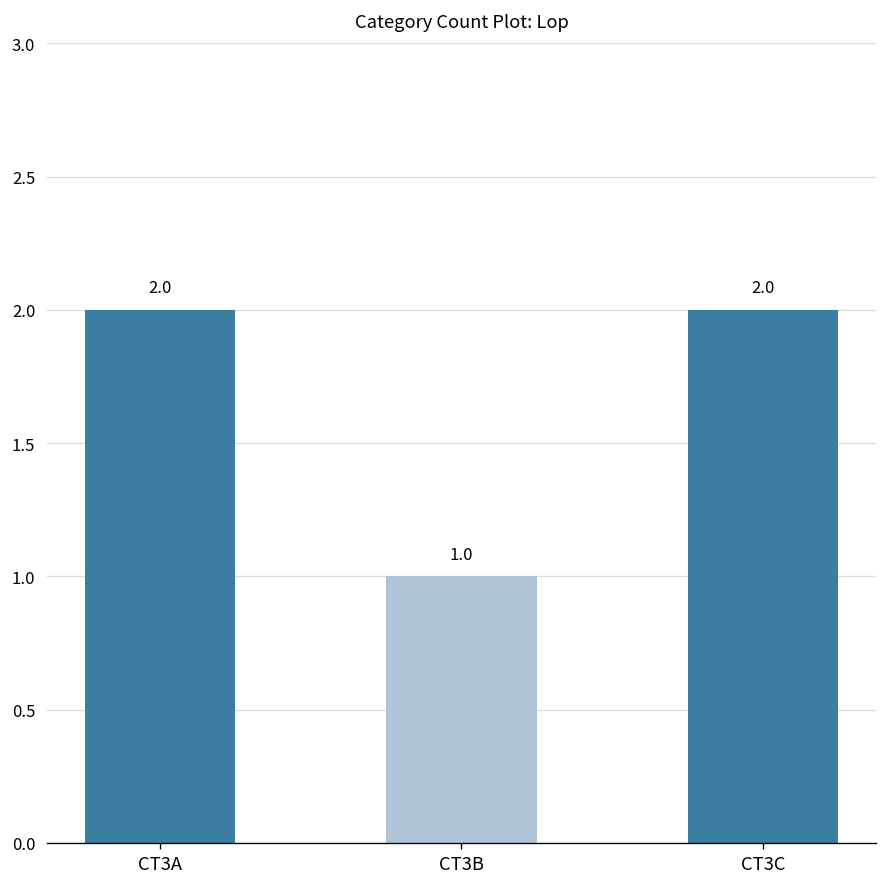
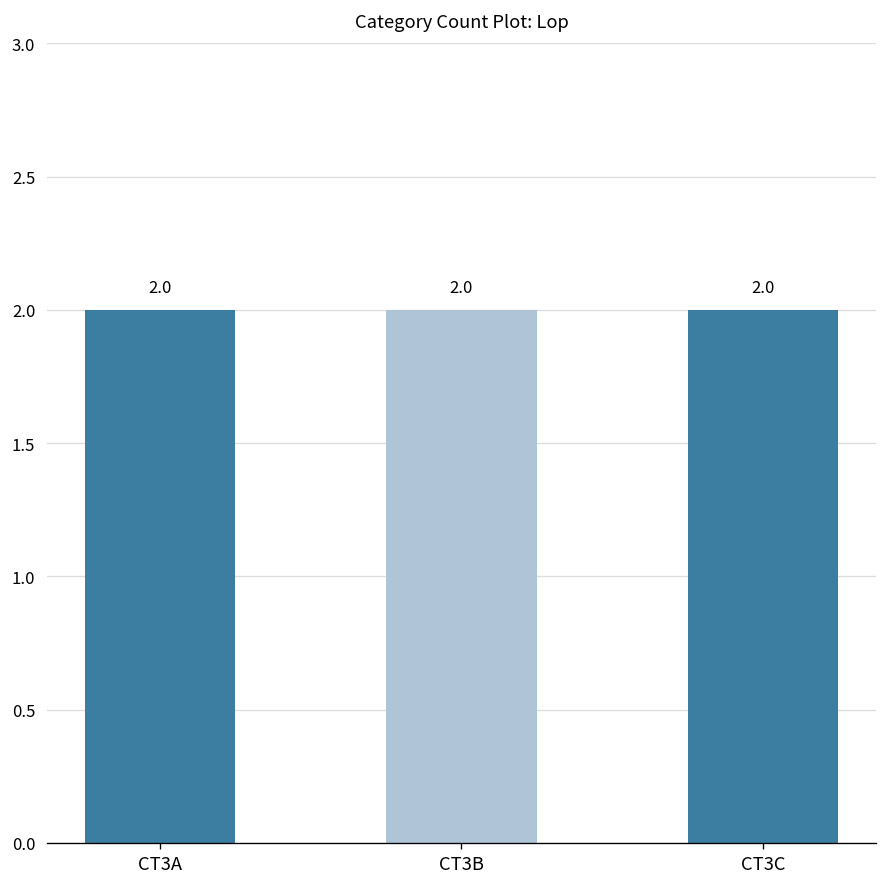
CT3B: 1.0 -> 2.0
